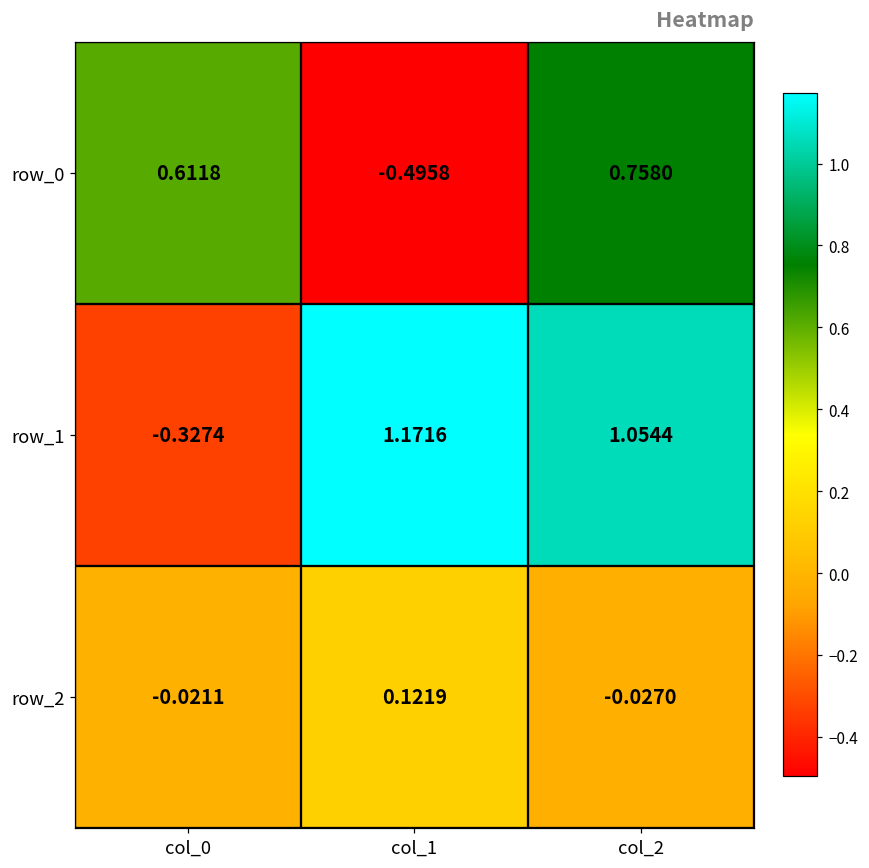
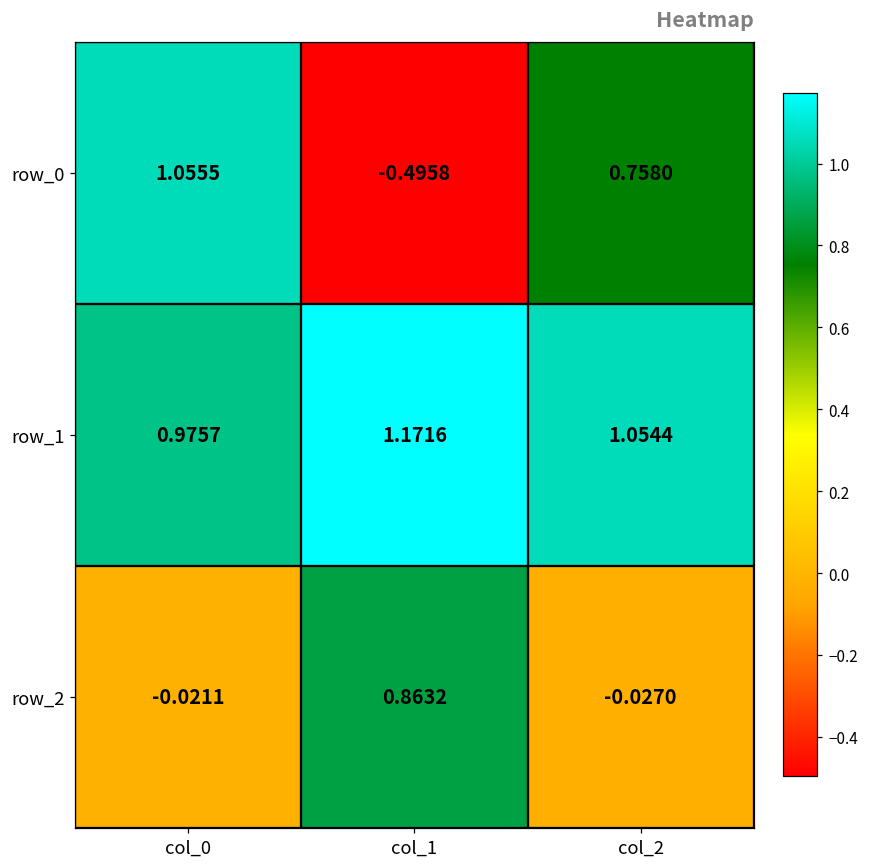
row_0, col_0: 0.6118 -> 1.0555
row_1, col_0: -0.3274 -> 0.9757
row_2, col_1: 0.1219 -> 0.8632
